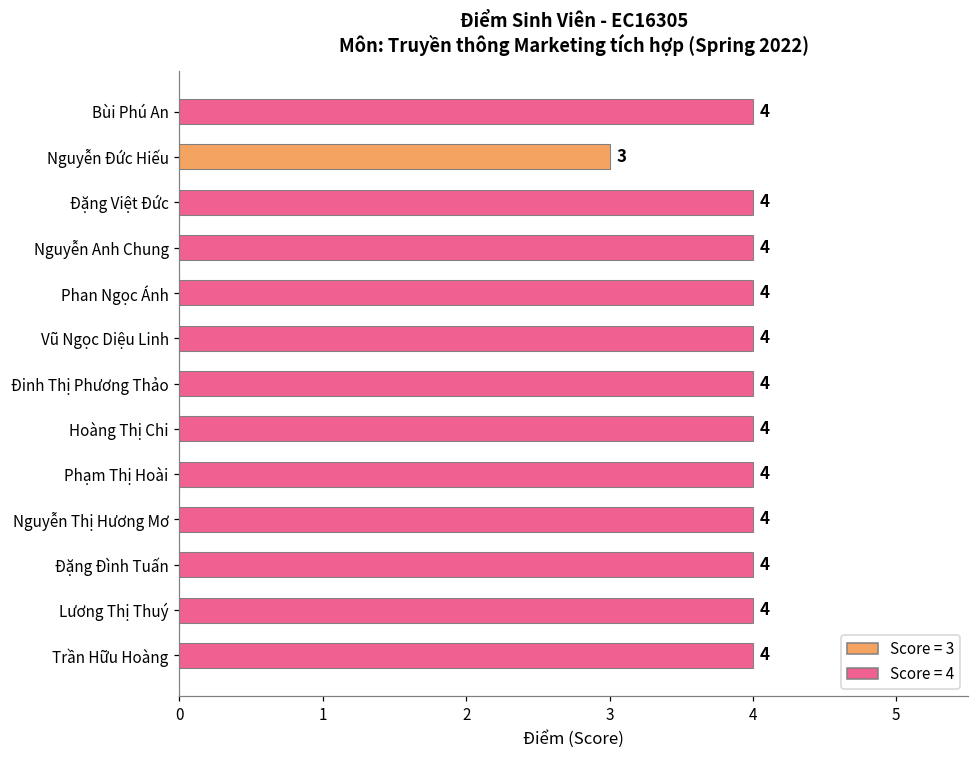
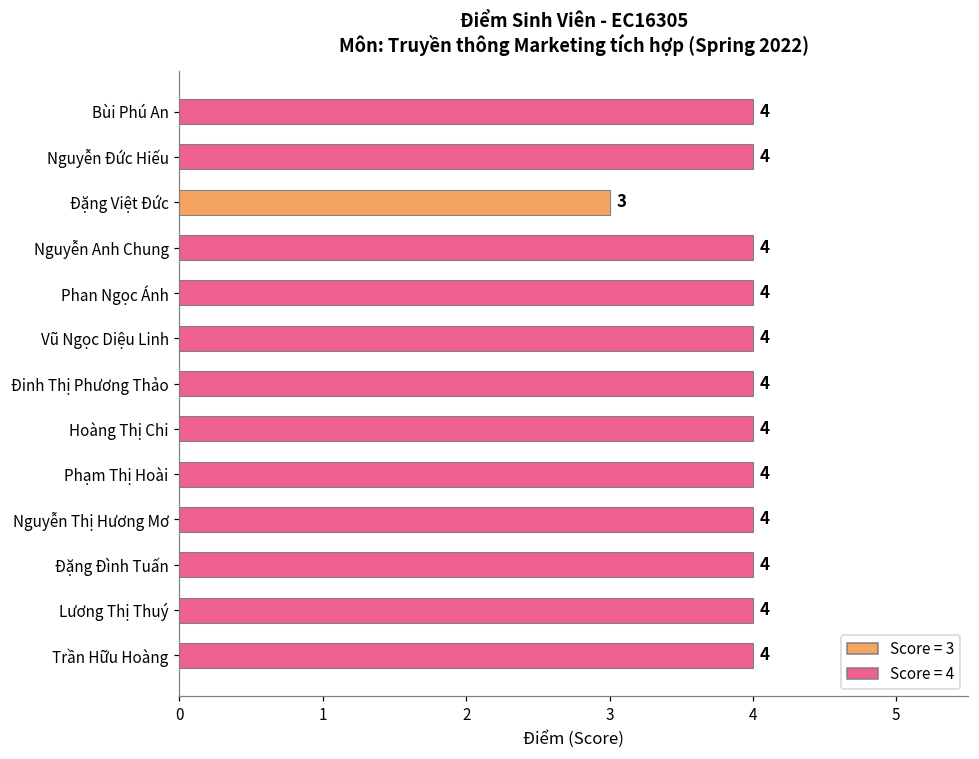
Nguyễn Đức Hiếu: 3 -> 4
Đặng Việt Đức: 4 -> 3
